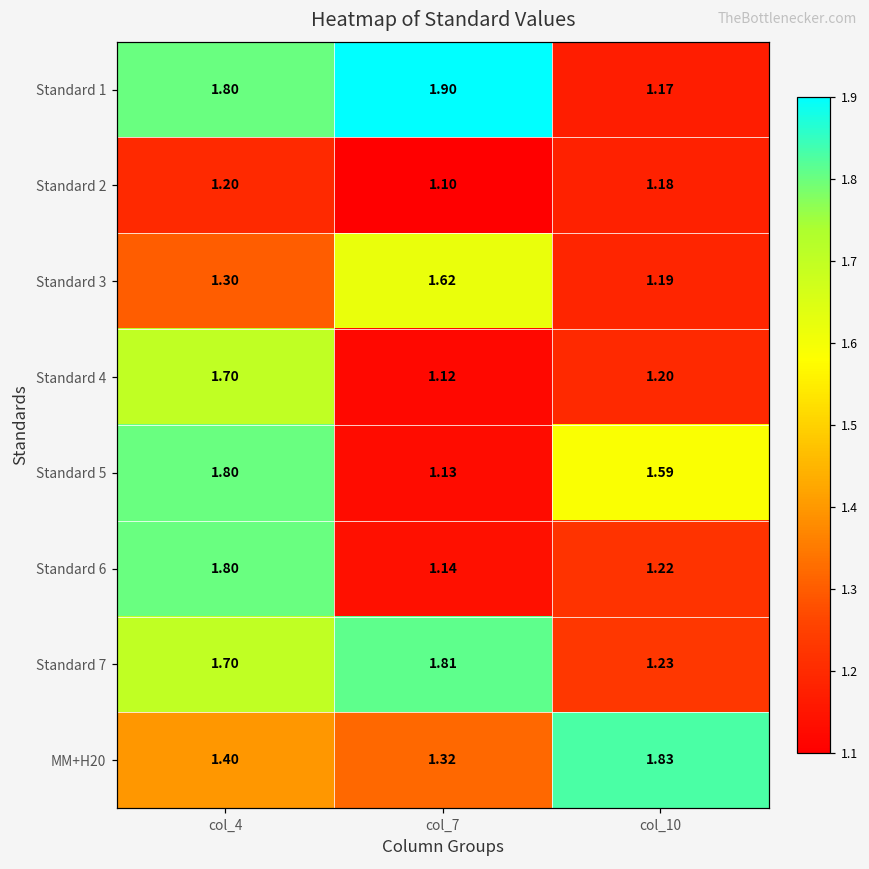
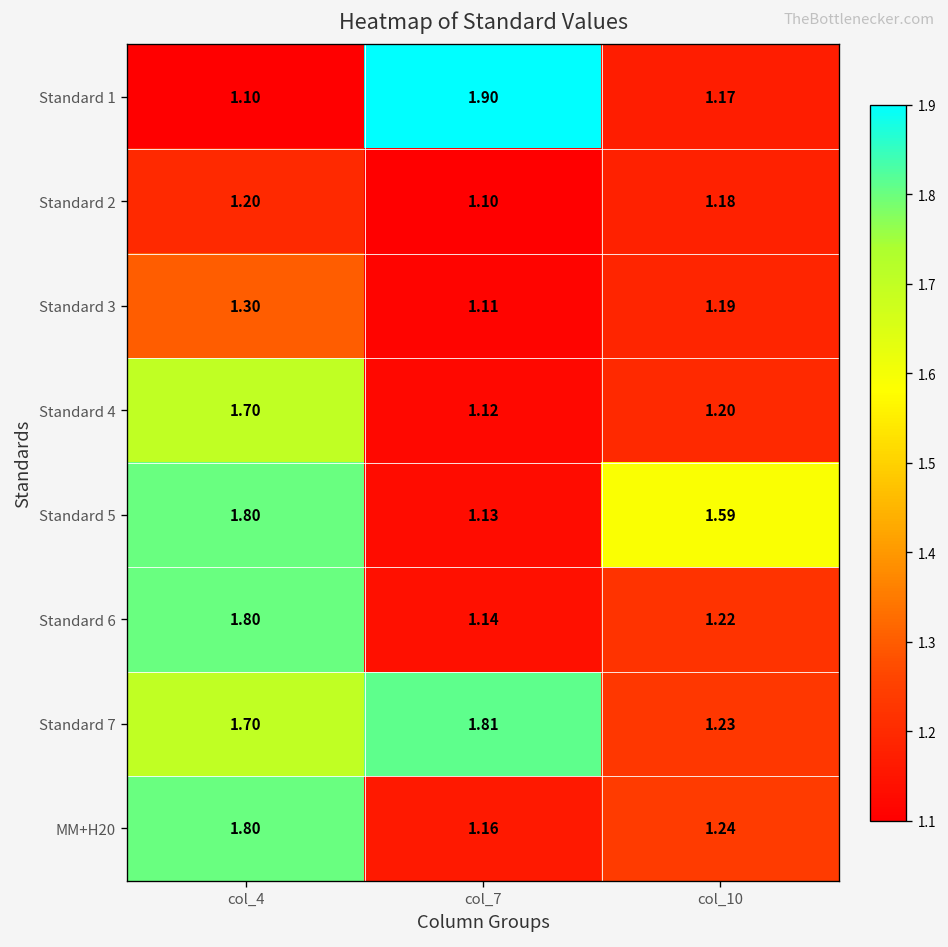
Standard 1, col_4: 1.80 -> 1.10
Standard 3, col_7: 1.62 -> 1.11
MM+H20, col_4: 1.40 -> 1.80
MM+H20, col_7: 1.32 -> 1.16
MM+H20, col_10: 1.83 -> 1.24
